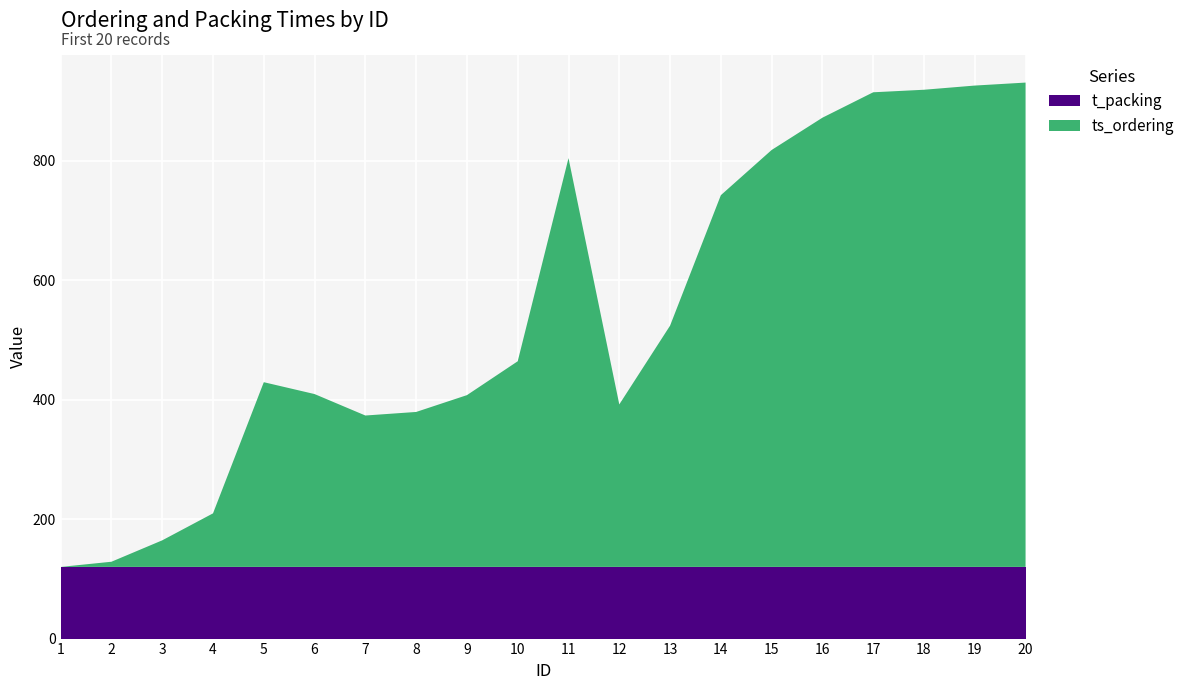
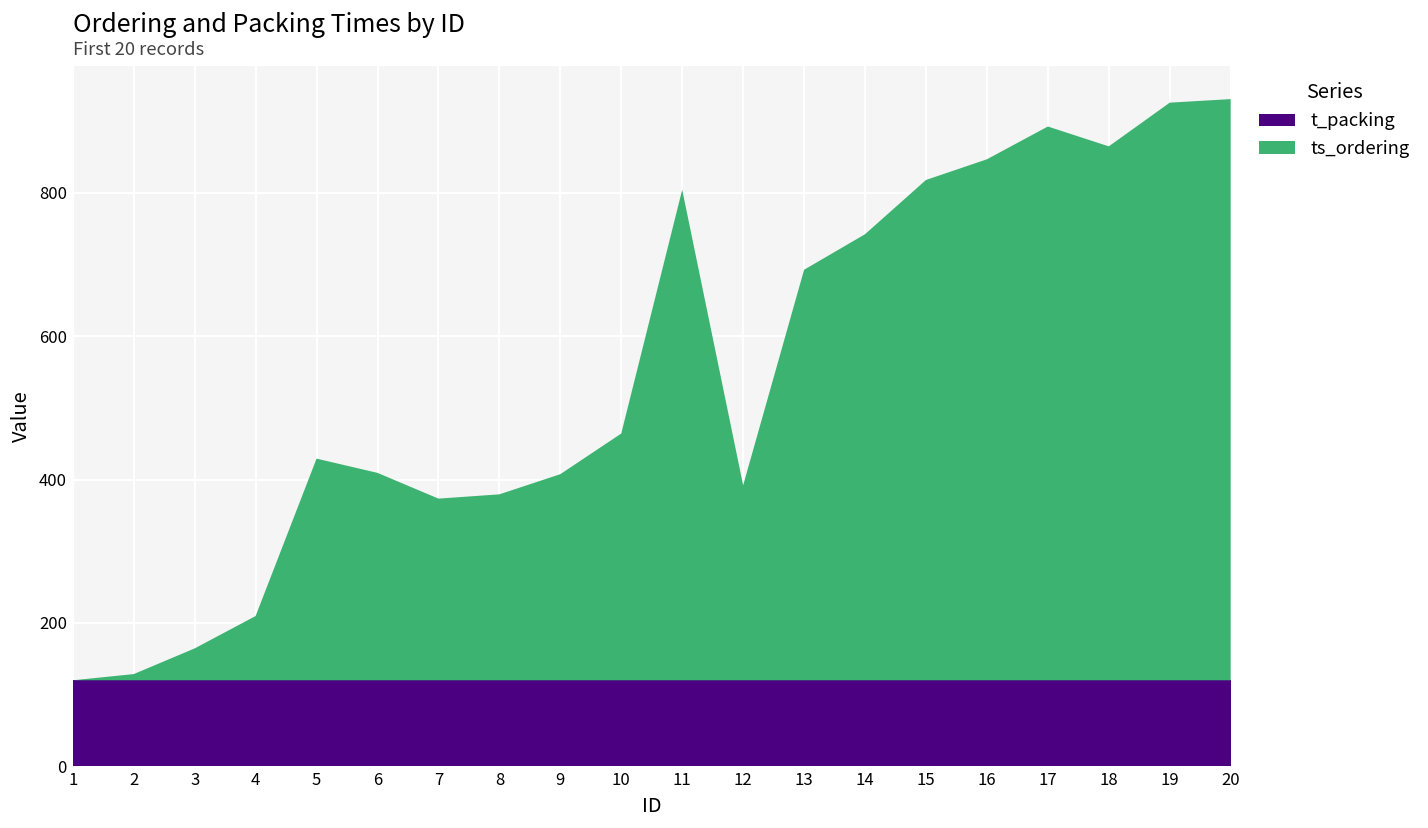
ts_ordering, 13: 400 -> 570
ts_ordering, 16: 750 -> 730
ts_ordering, 17: 790 -> 770
ts_ordering, 18: 800 -> 750
